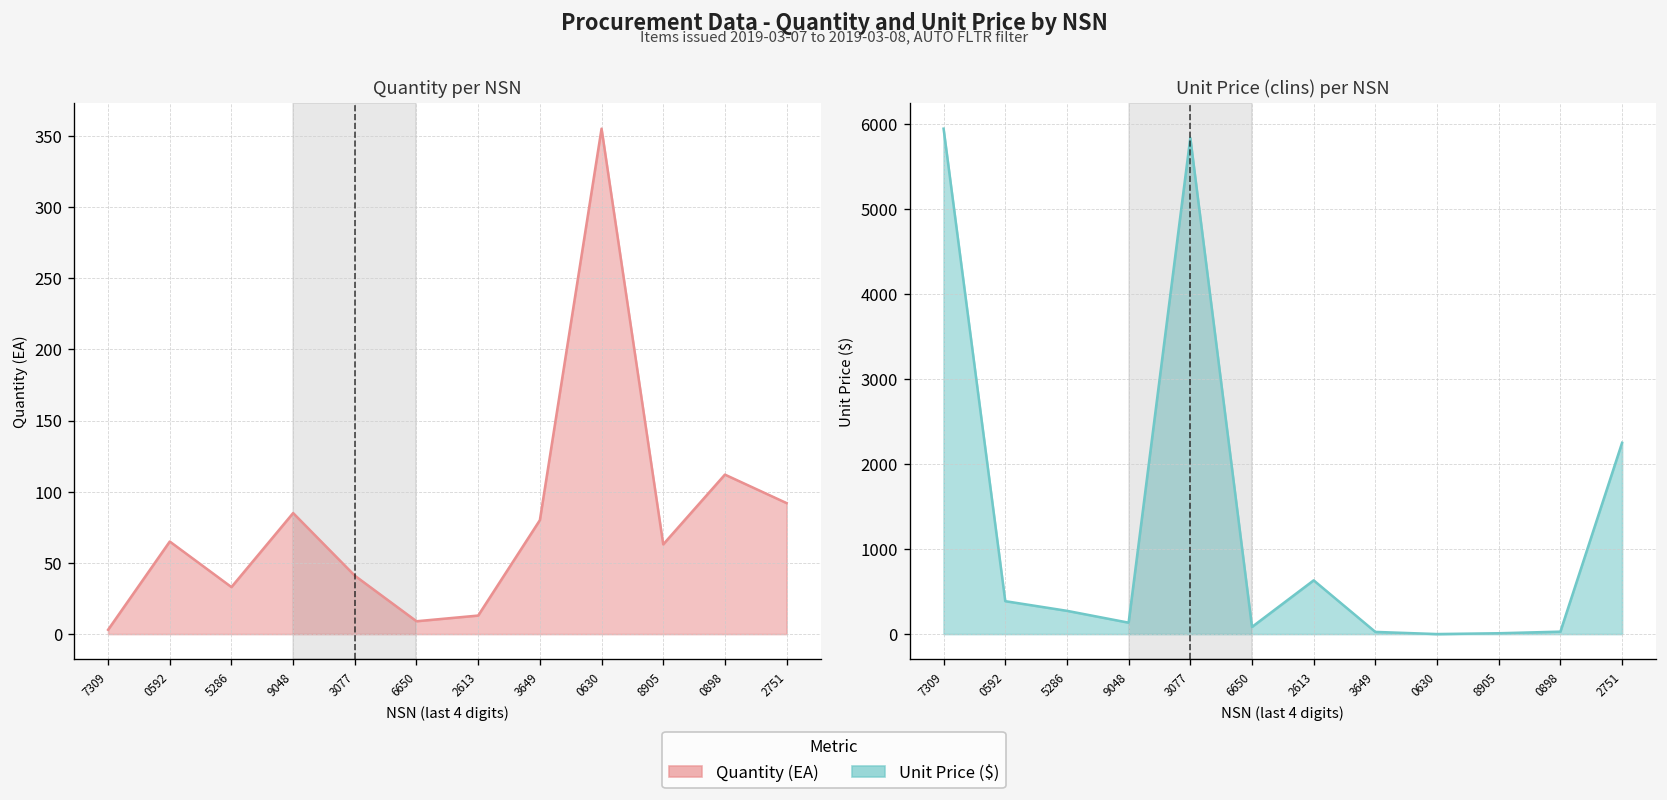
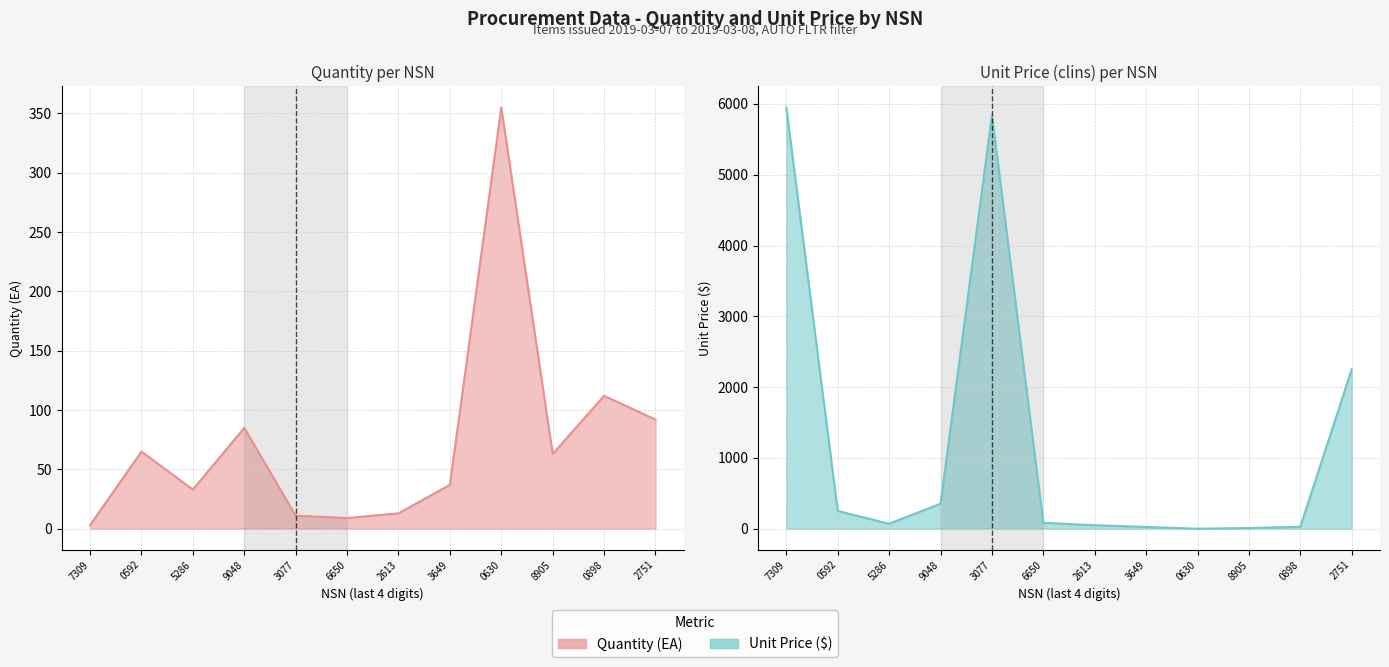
Quantity per NSN, 3077: 41 -> 11
Quantity per NSN, 3649: 80 -> 37
Unit Price (clins) per NSN, 0592: 400 -> 300
Unit Price (clins) per NSN, 5286: 300 -> 100
Unit Price (clins) per NSN, 9048: 100 -> 400
Unit Price (clins) per NSN, 2613: 600 -> 0
